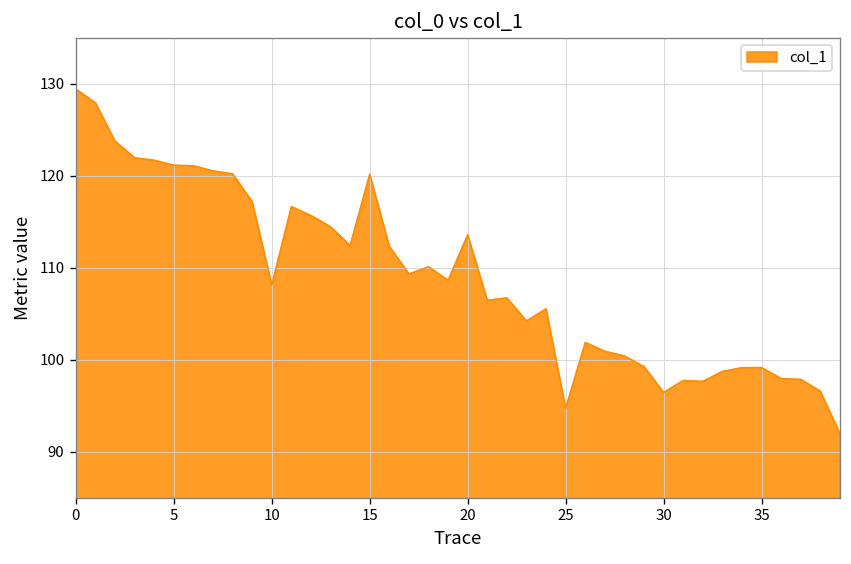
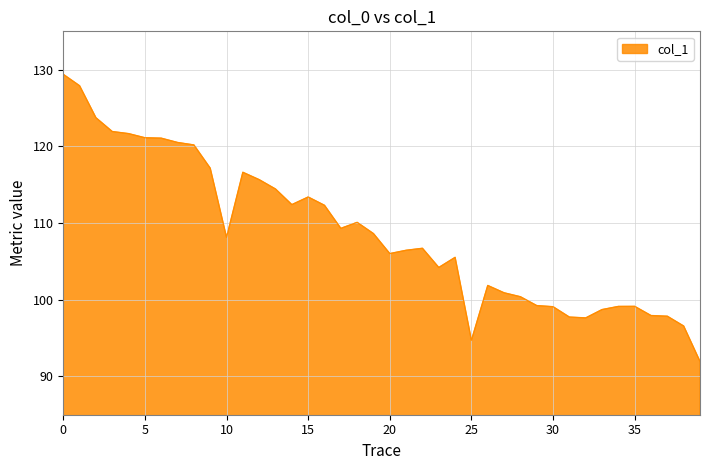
15: 120 -> 113
20: 114 -> 106
30: 96 -> 99
